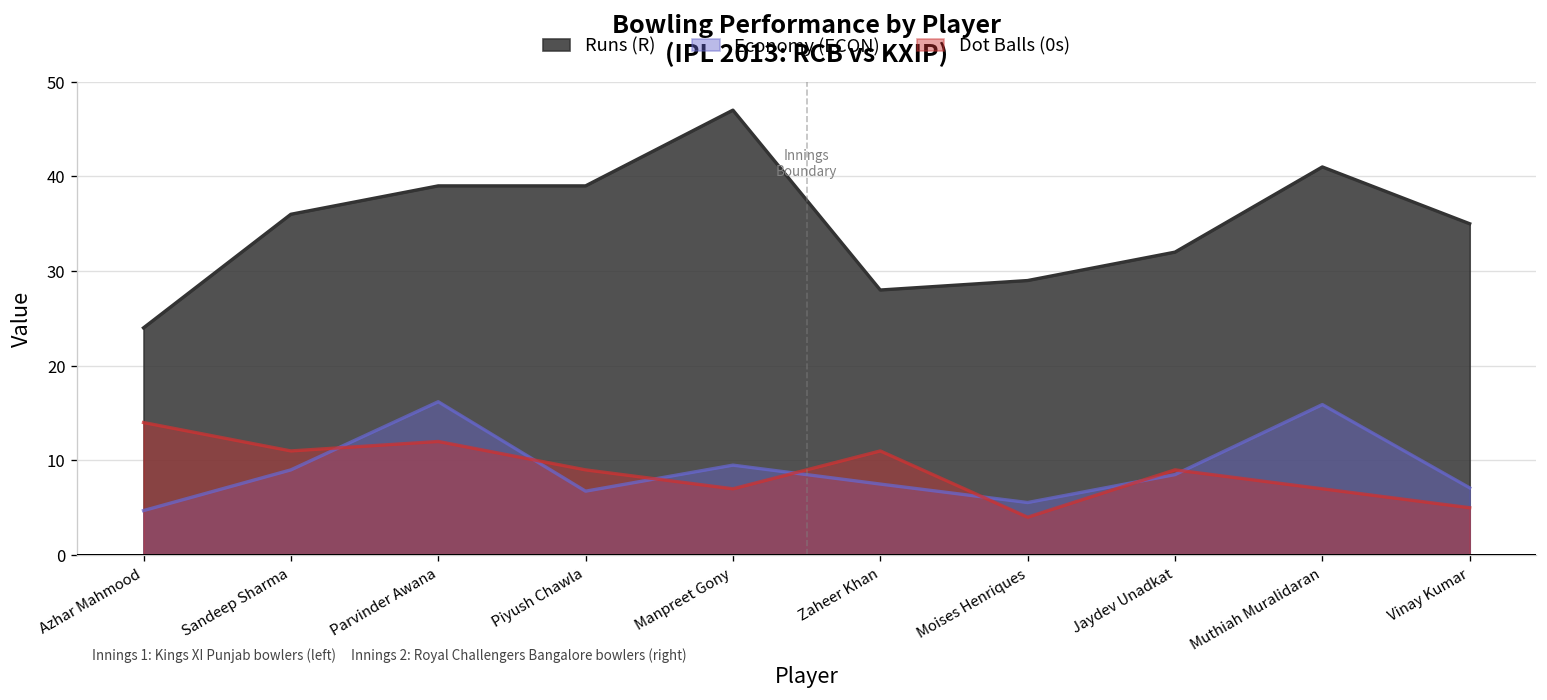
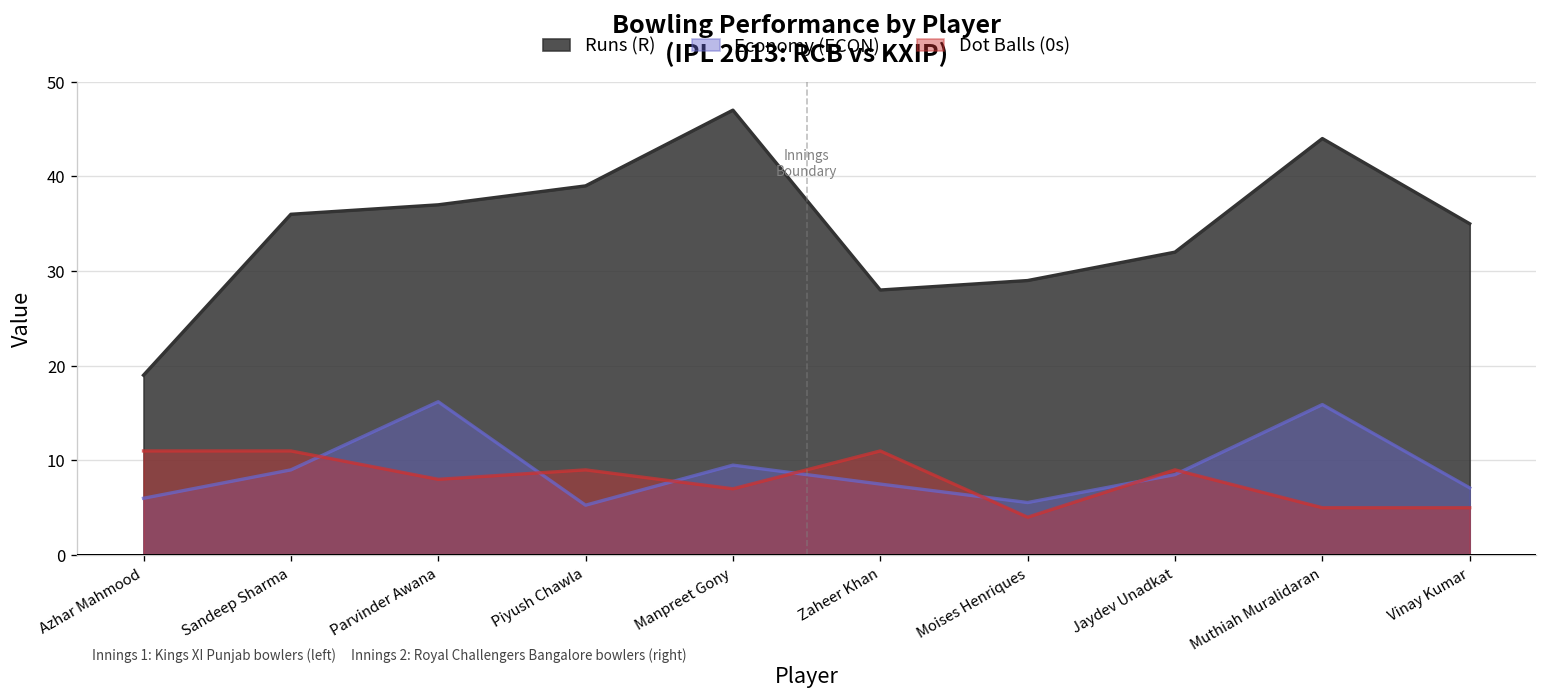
Runs (R), Azhar Mahmood: 24 -> 19
Economy (ECON), Azhar Mahmood: 5 -> 6
Dot Balls (0s), Azhar Mahmood: 14 -> 11
Runs (R), Parvinder Awana: 39 -> 37
Dot Balls (0s), Parvinder Awana: 12 -> 8
Economy (ECON), Piyush Chawla: 7 -> 5
Runs (R), Muthiah Muralidaran: 41 -> 44
Dot Balls (0s), Muthiah Muralidaran: 7 -> 5
